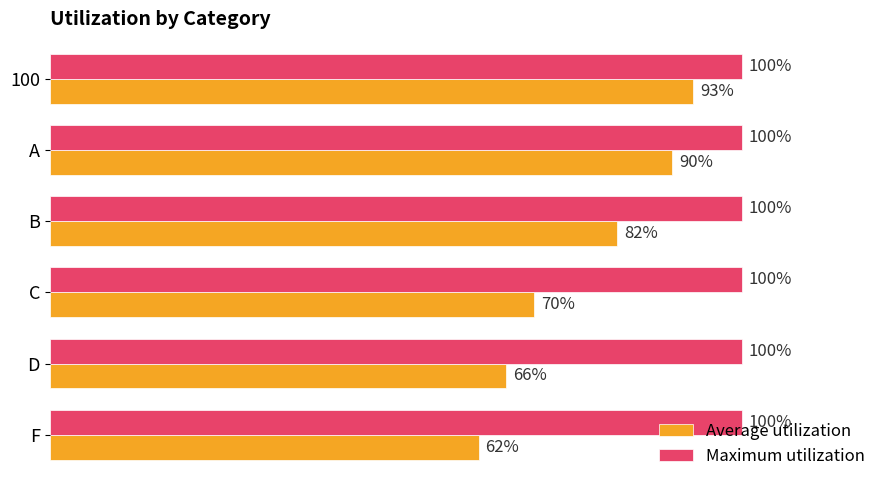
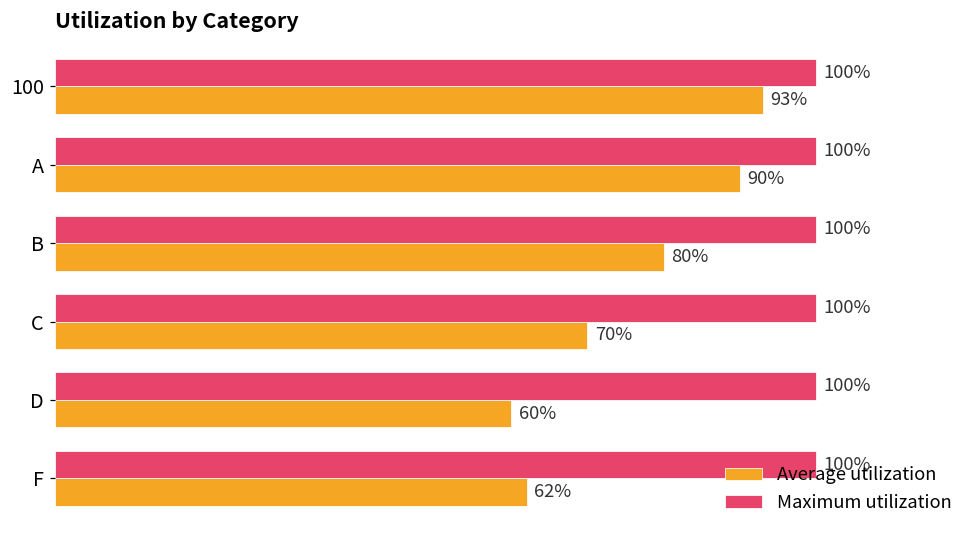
Average utilization, B: 82% -> 80%
Average utilization, D: 66% -> 60%
